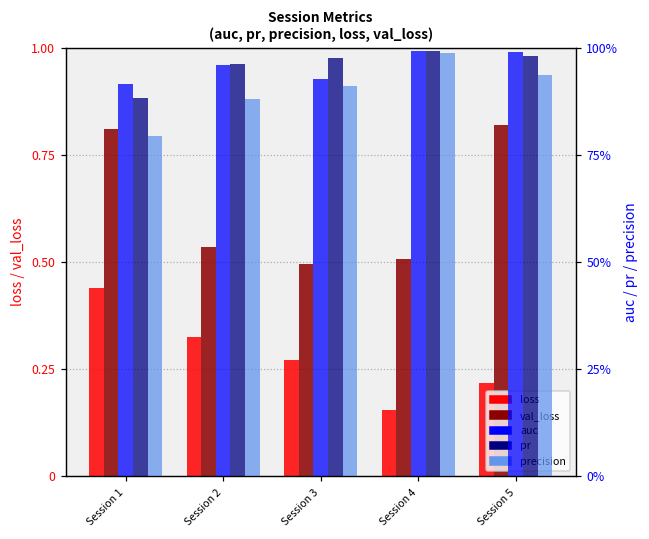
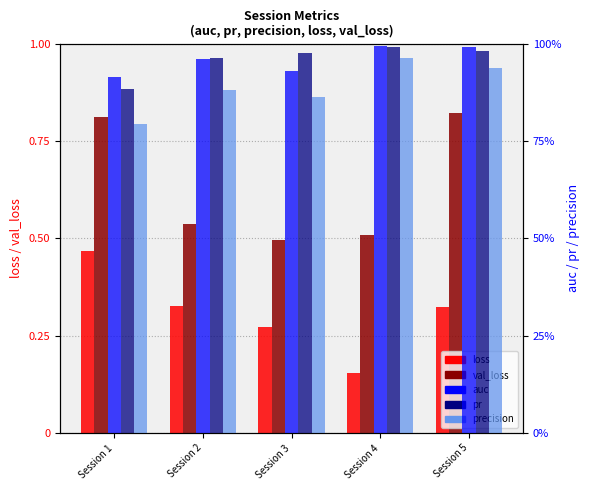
loss, Session 1: 0.44 -> 0.47
loss, Session 5: 0.22 -> 0.32
precision, Session 3: 91% -> 86%
precision, Session 4: 99% -> 96%
